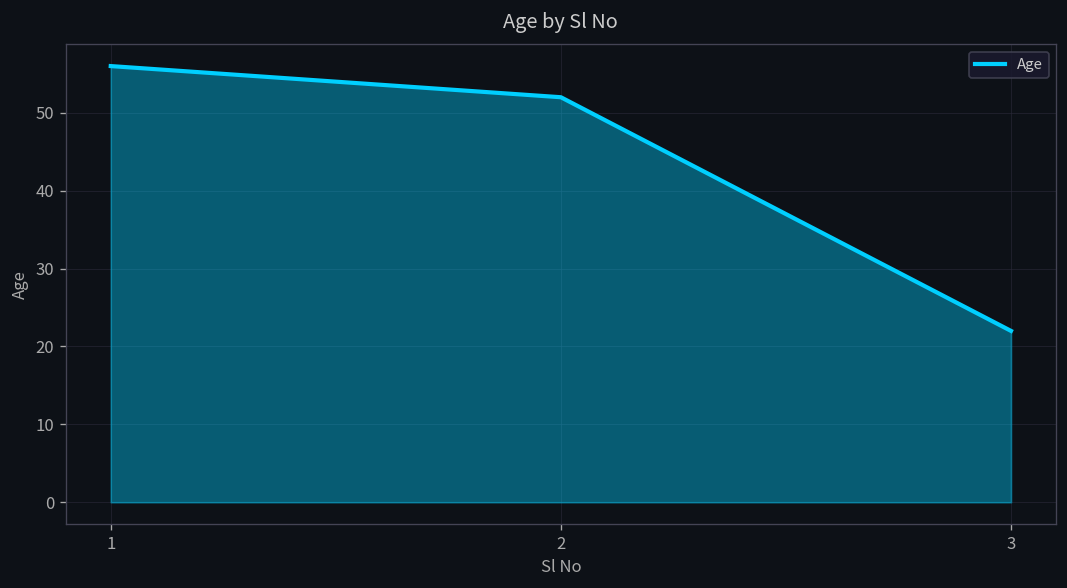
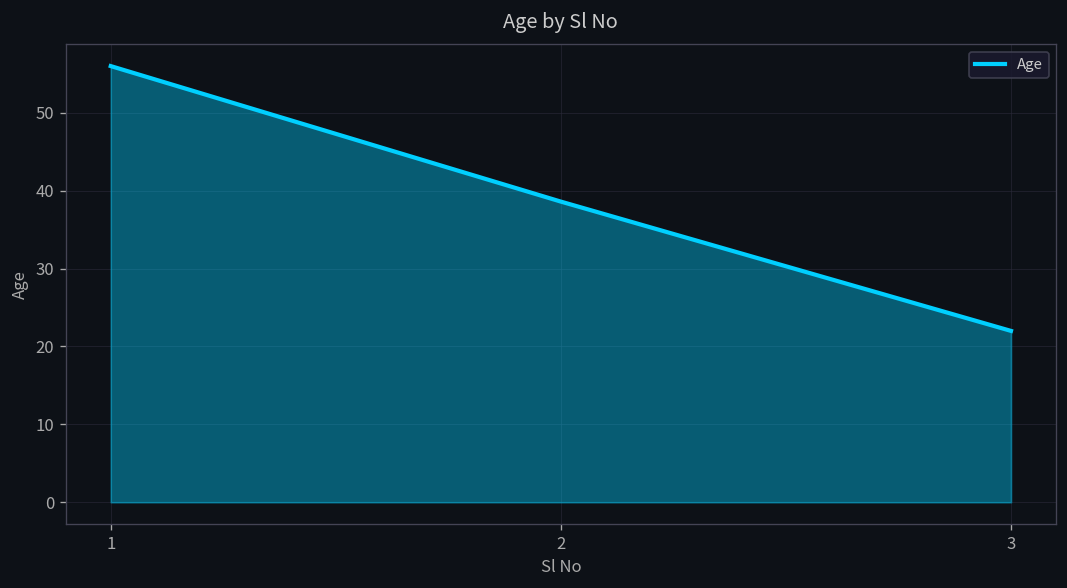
2: 52 -> 39
